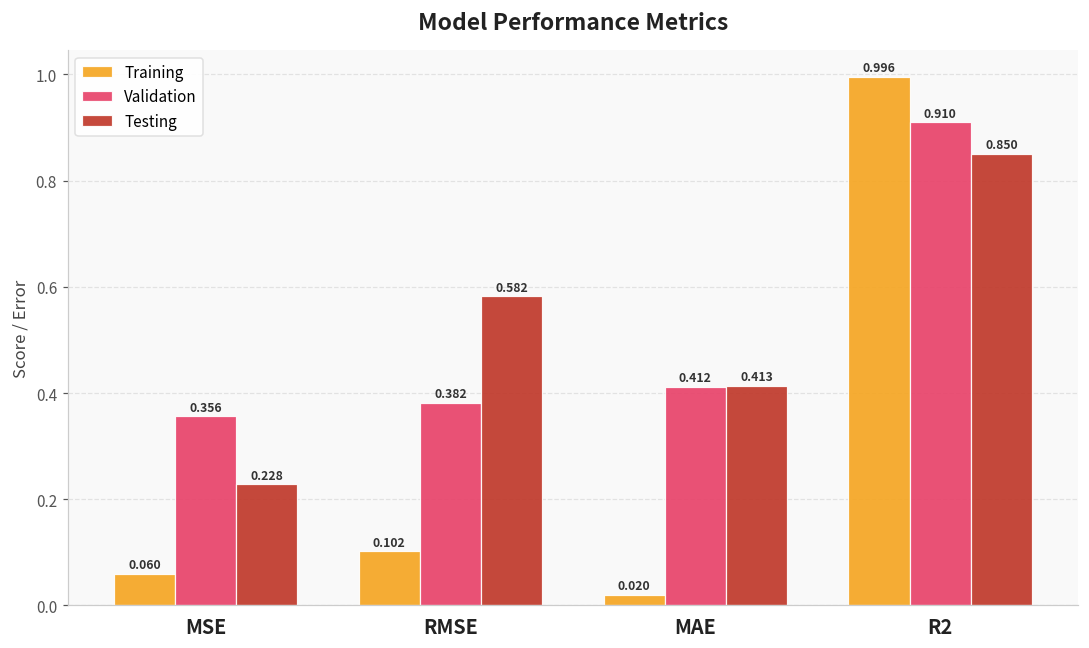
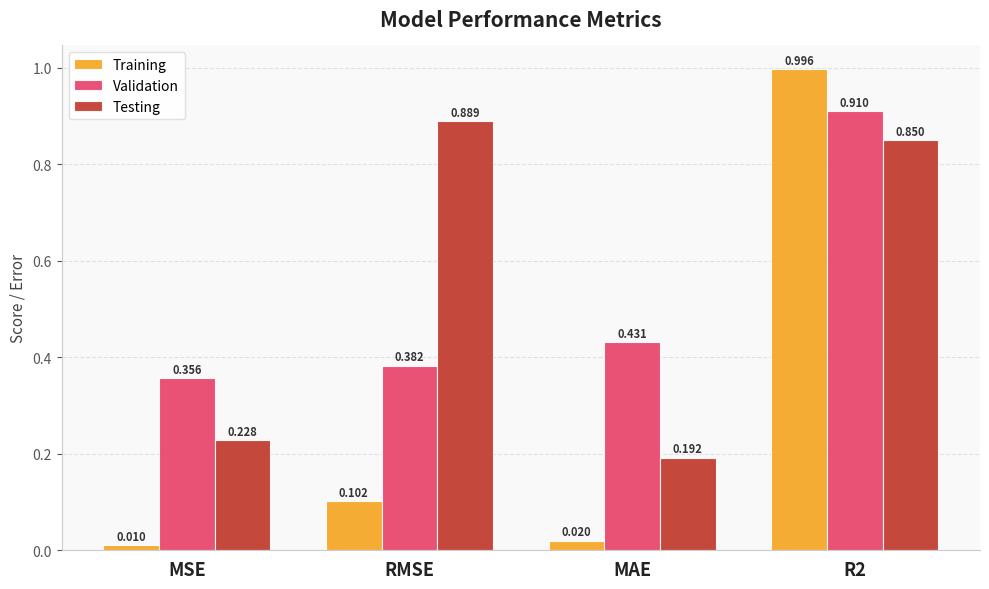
Training, MSE: 0.060 -> 0.010
Testing, RMSE: 0.582 -> 0.889
Validation, MAE: 0.412 -> 0.431
Testing, MAE: 0.413 -> 0.192
